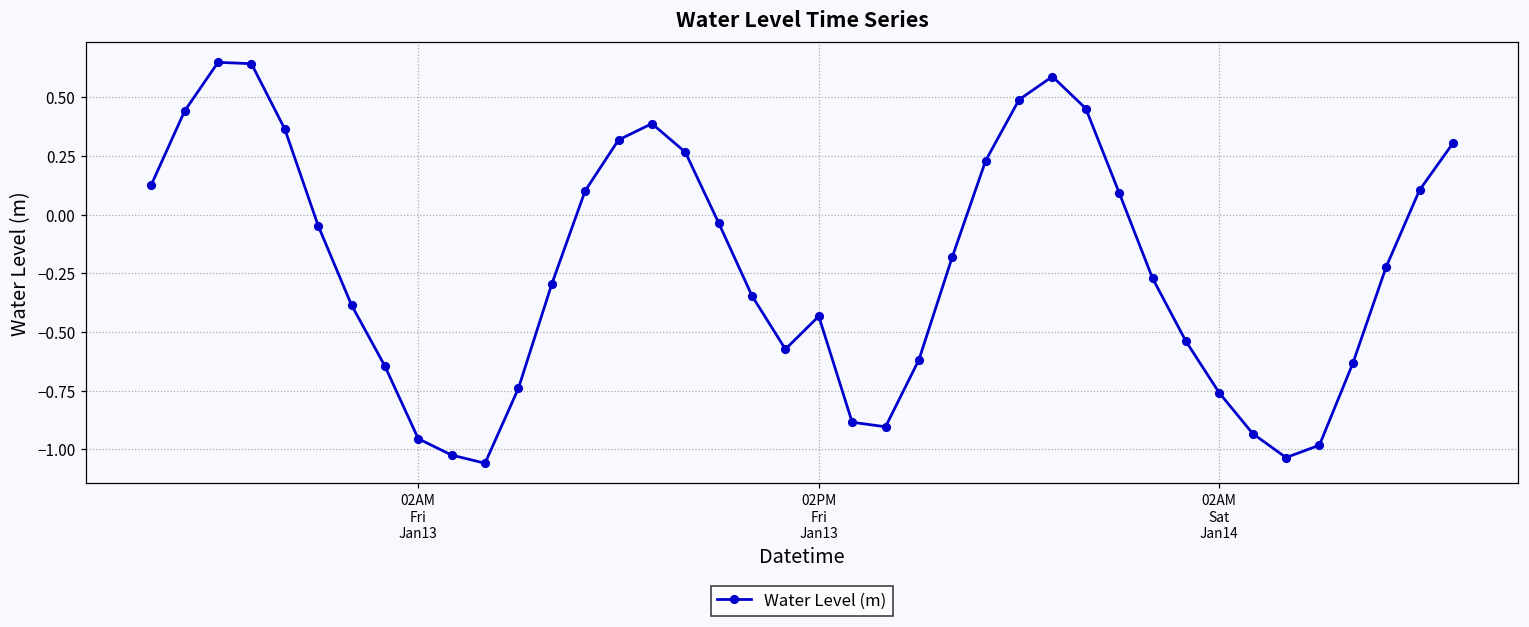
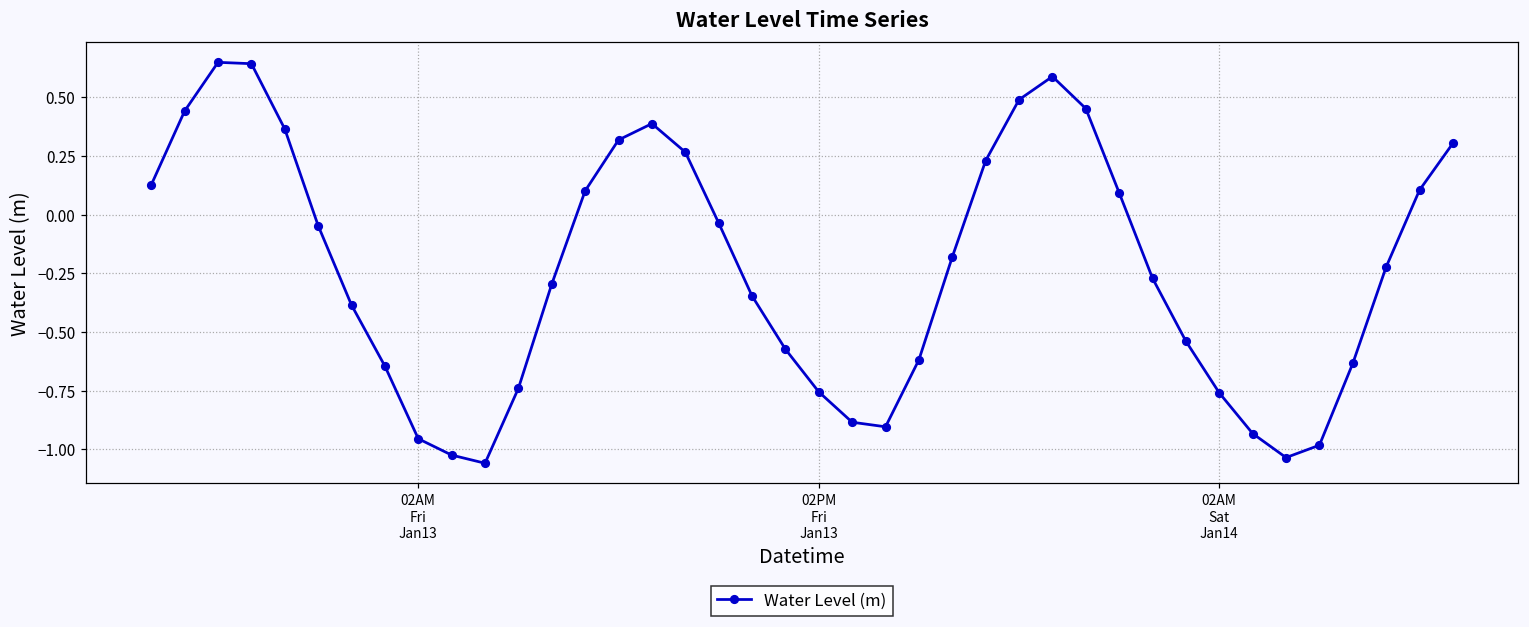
02PM Fri Jan13: -0.43 -> -0.76
